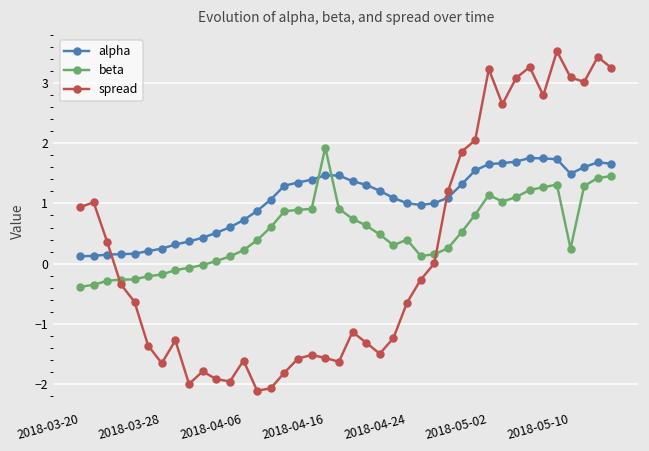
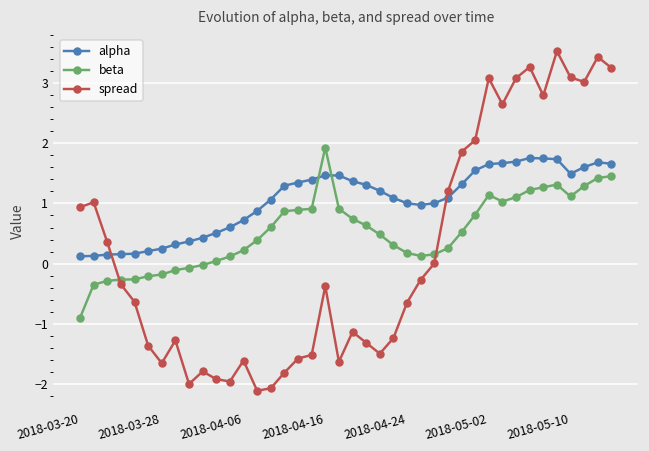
beta, 2018-03-20: -0.4 -> -0.9
spread, 2018-04-16: -1.6 -> -0.4
beta, 2018-04-24: 0.4 -> 0.2
spread, 2018-05-02: 3.2 -> 3.1
beta, 2018-05-10: 0.2 -> 1.1
